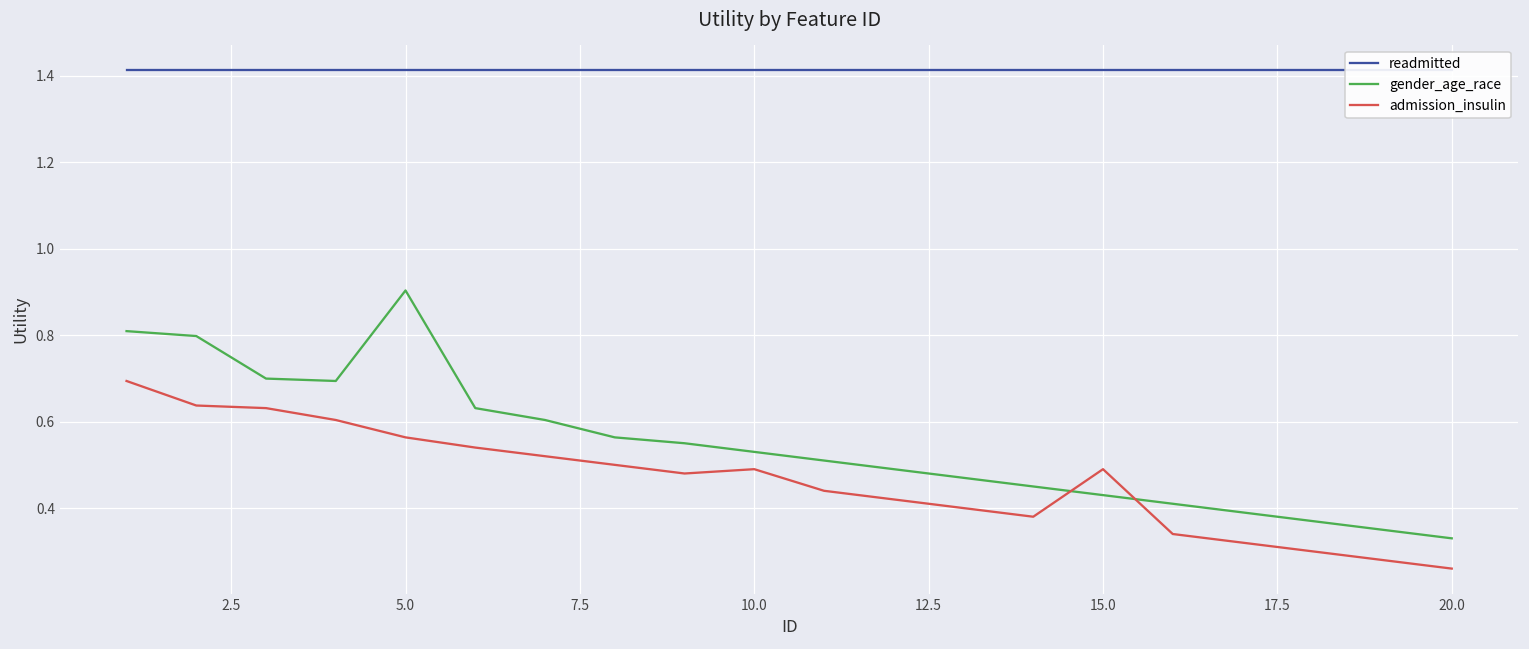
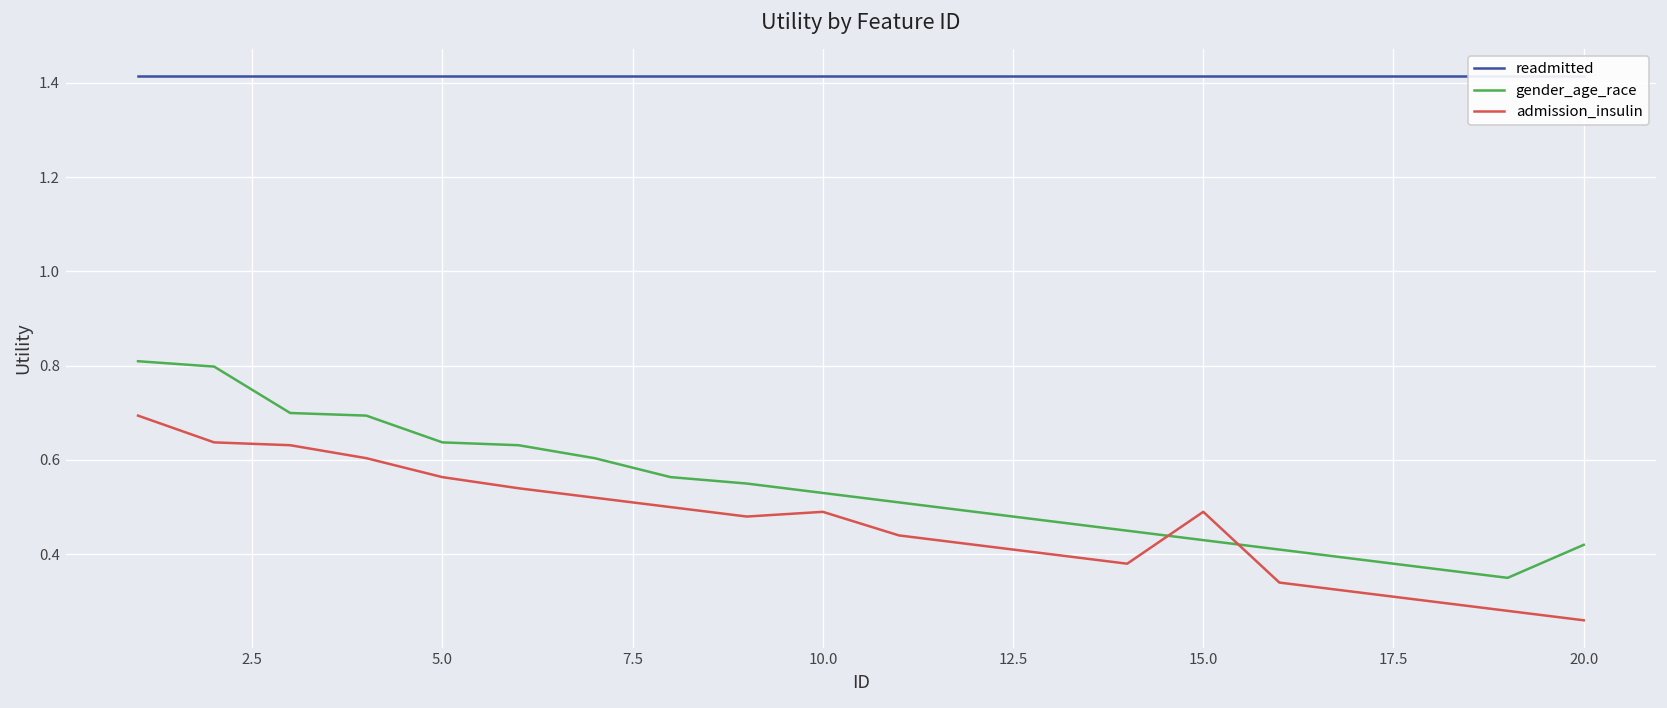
gender_age_race, 5.0: 0.90 -> 0.64
gender_age_race, 20.0: 0.33 -> 0.42
